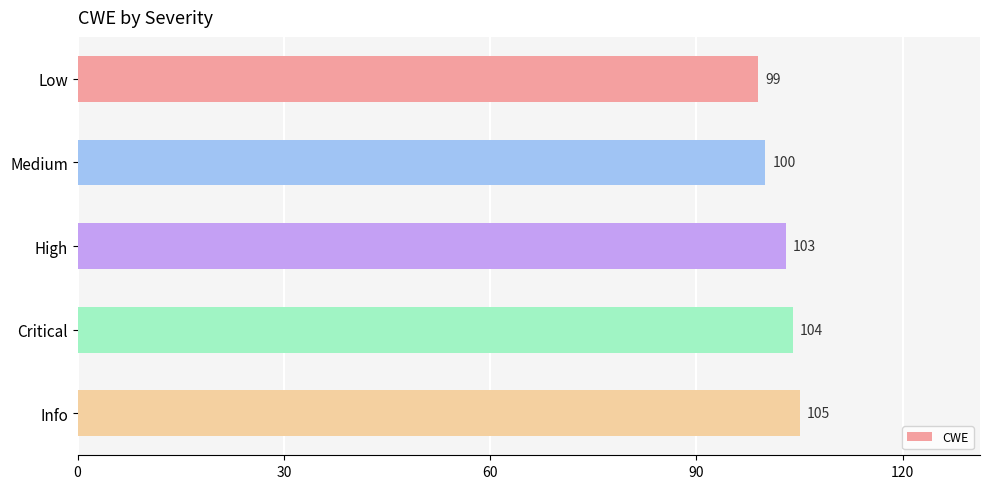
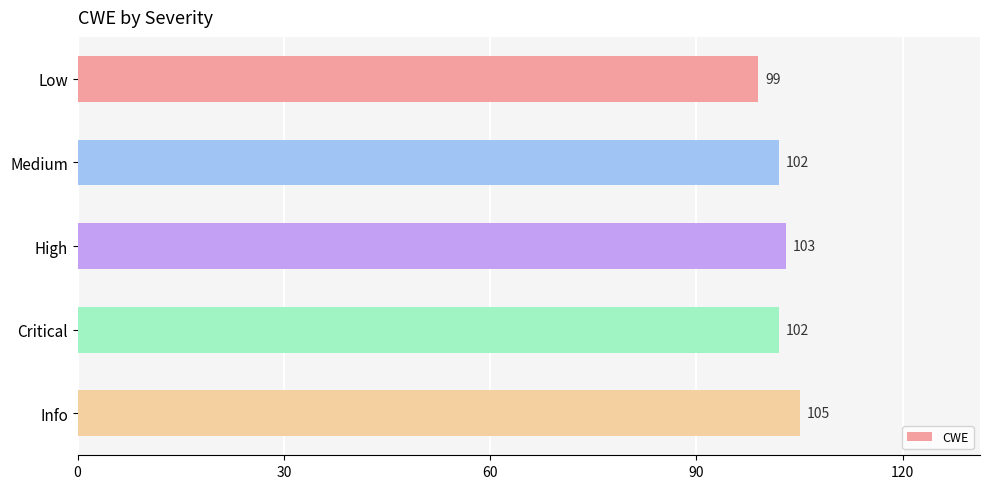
Medium: 100 -> 102
Critical: 104 -> 102
